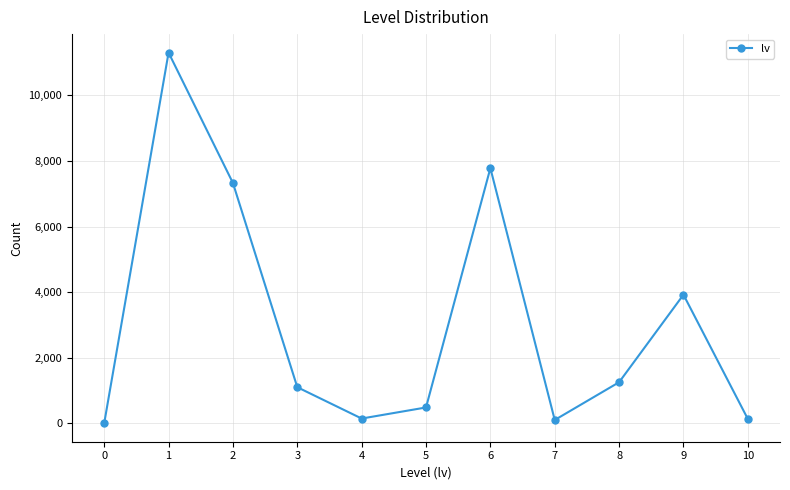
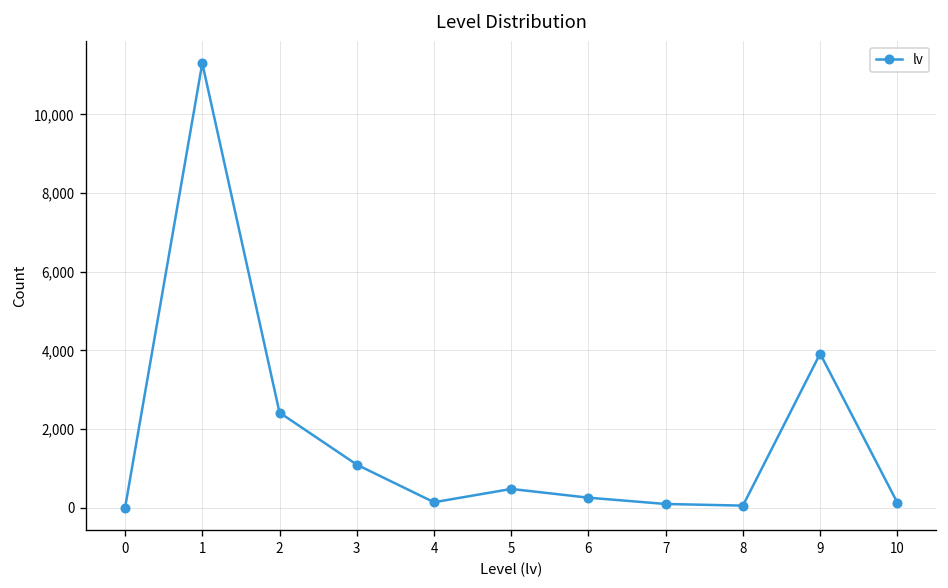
2: 7,300 -> 2,400
6: 7,800 -> 300
8: 1,300 -> 100
